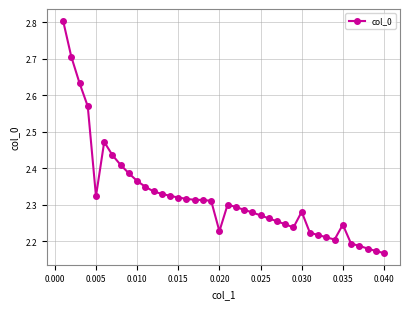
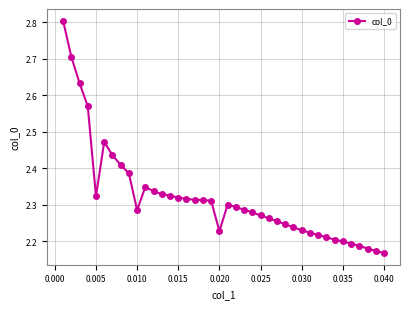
0.010: 2.37 -> 2.29
0.030: 2.28 -> 2.23
0.035: 2.25 -> 2.20
